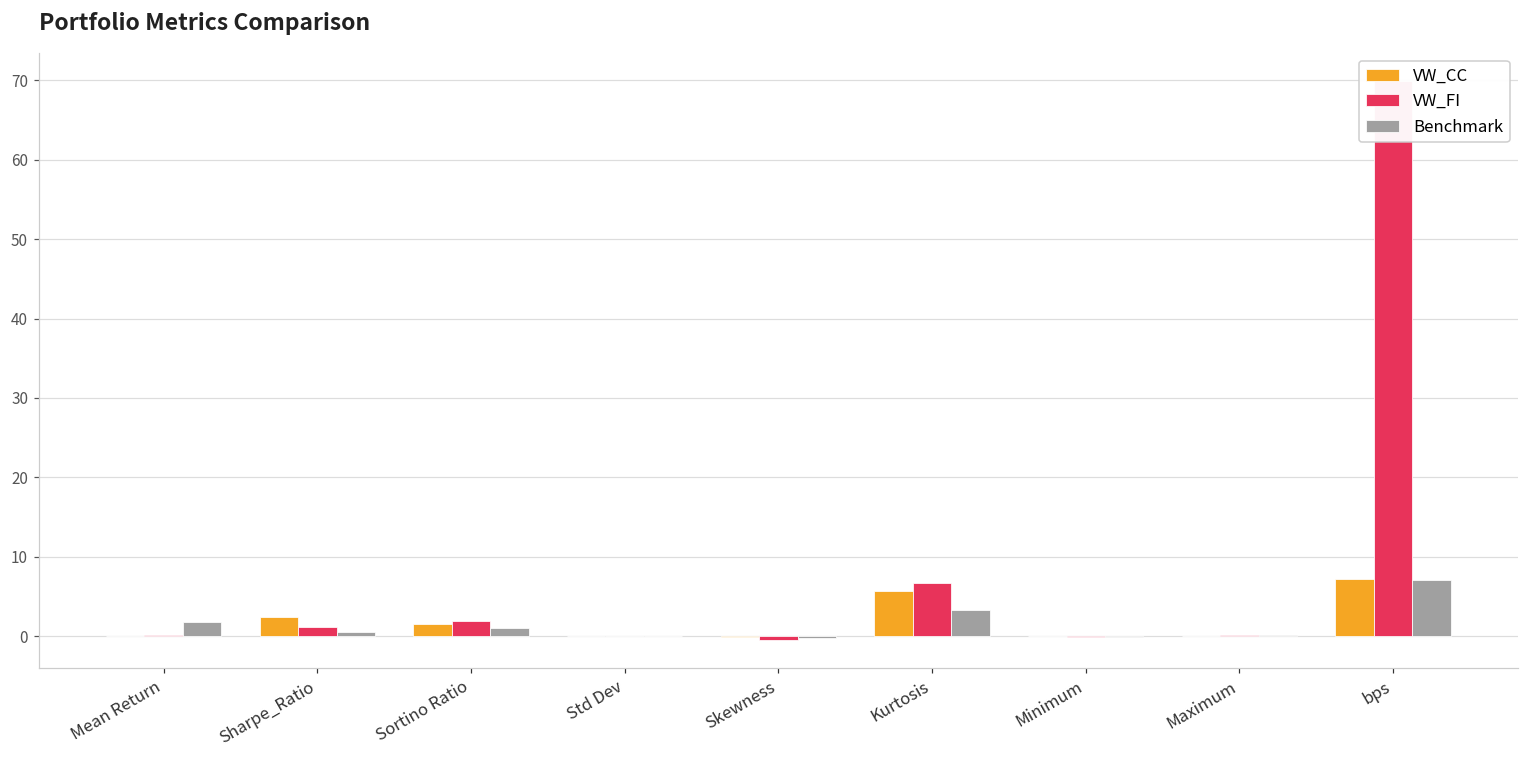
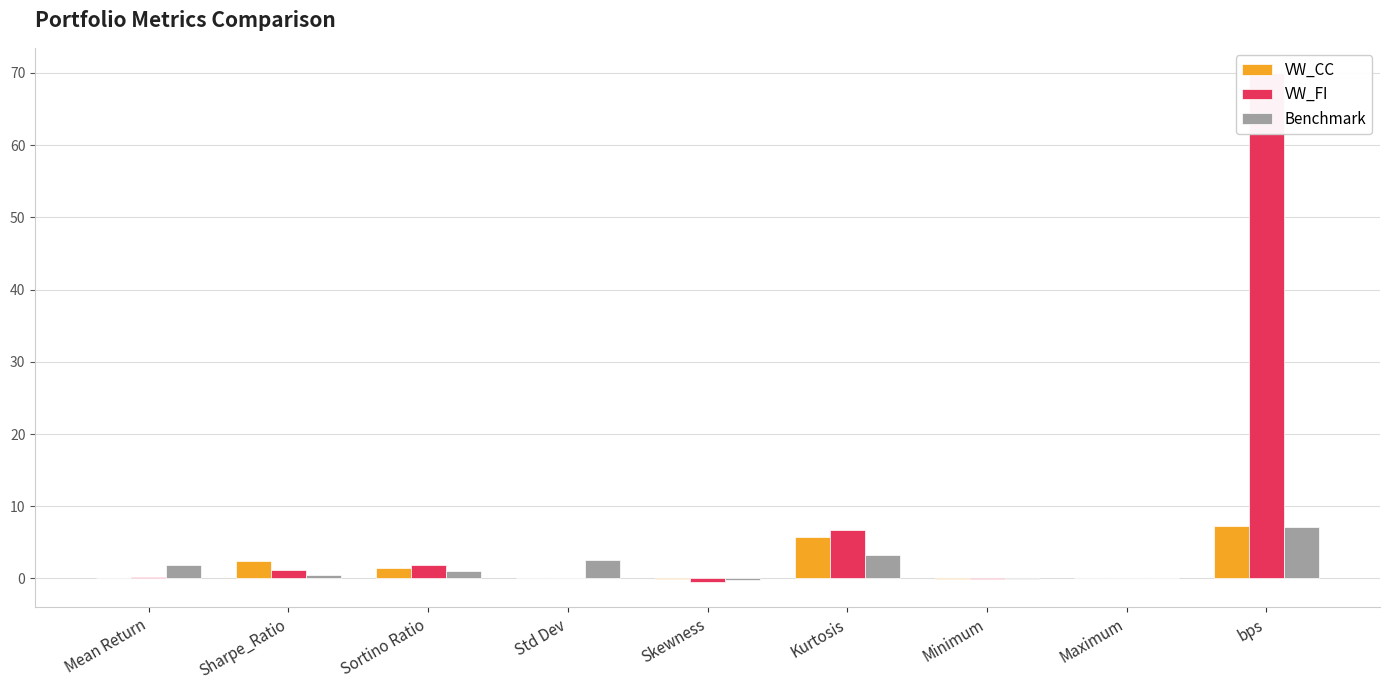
Benchmark, Std Dev: 0 -> 3
